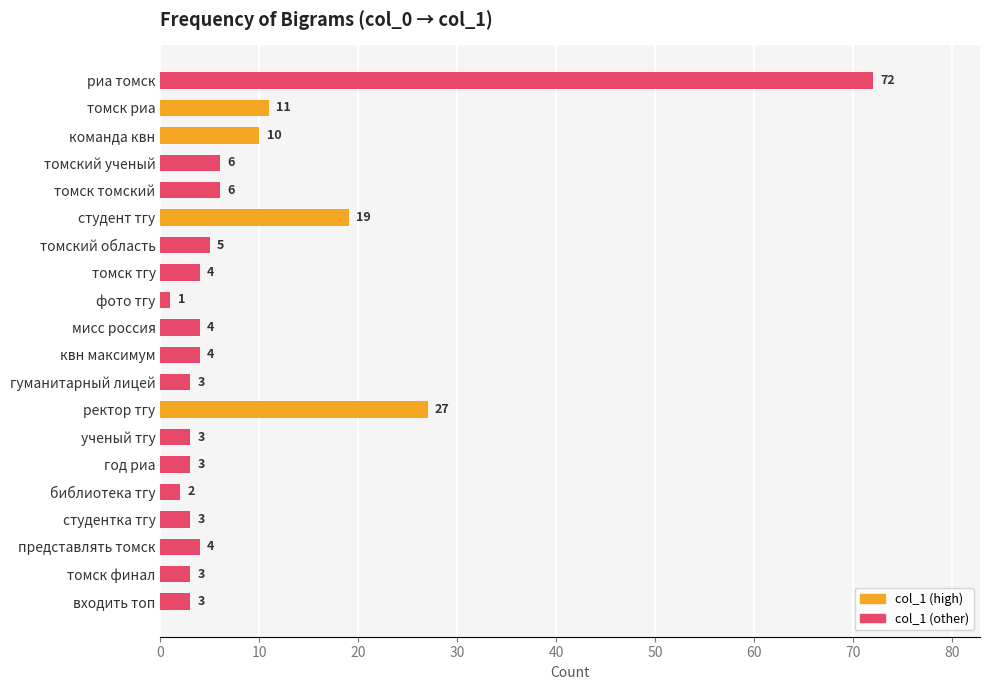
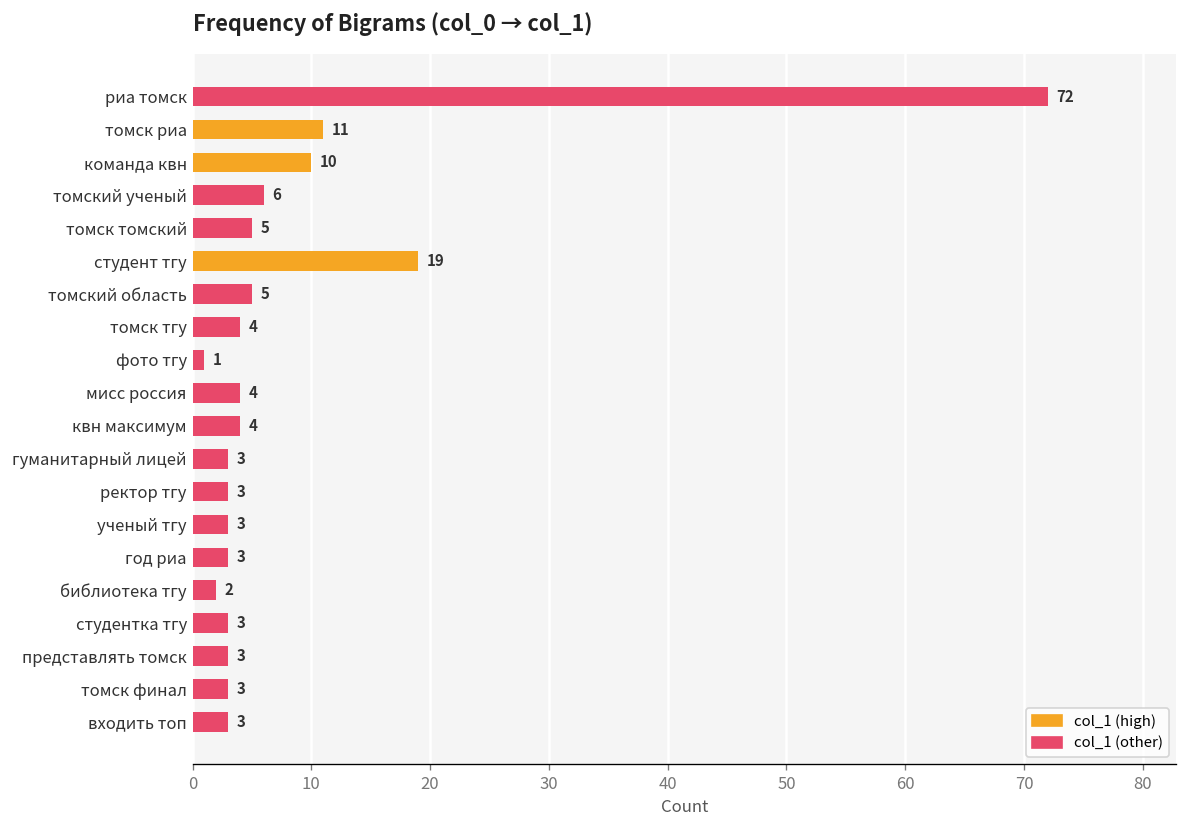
томск томский: 6 -> 5
ректор тгу: 27 -> 3
представлять томск: 4 -> 3
